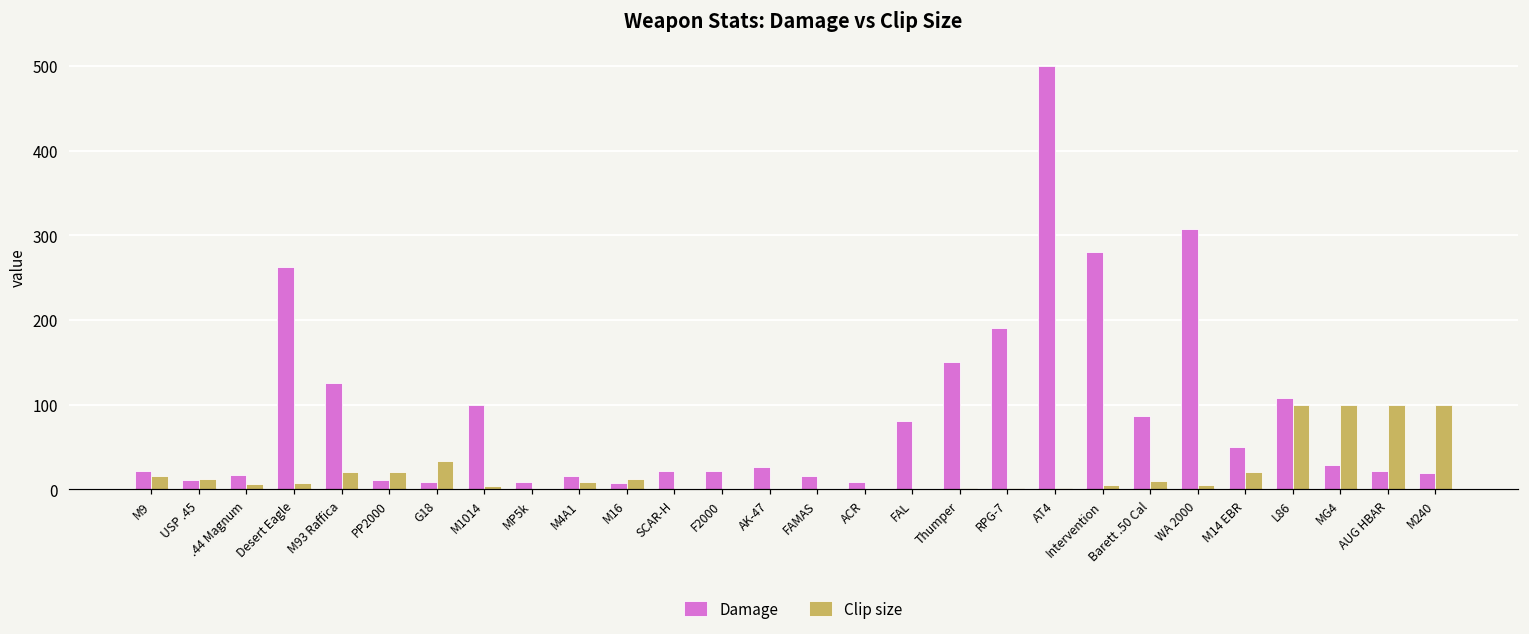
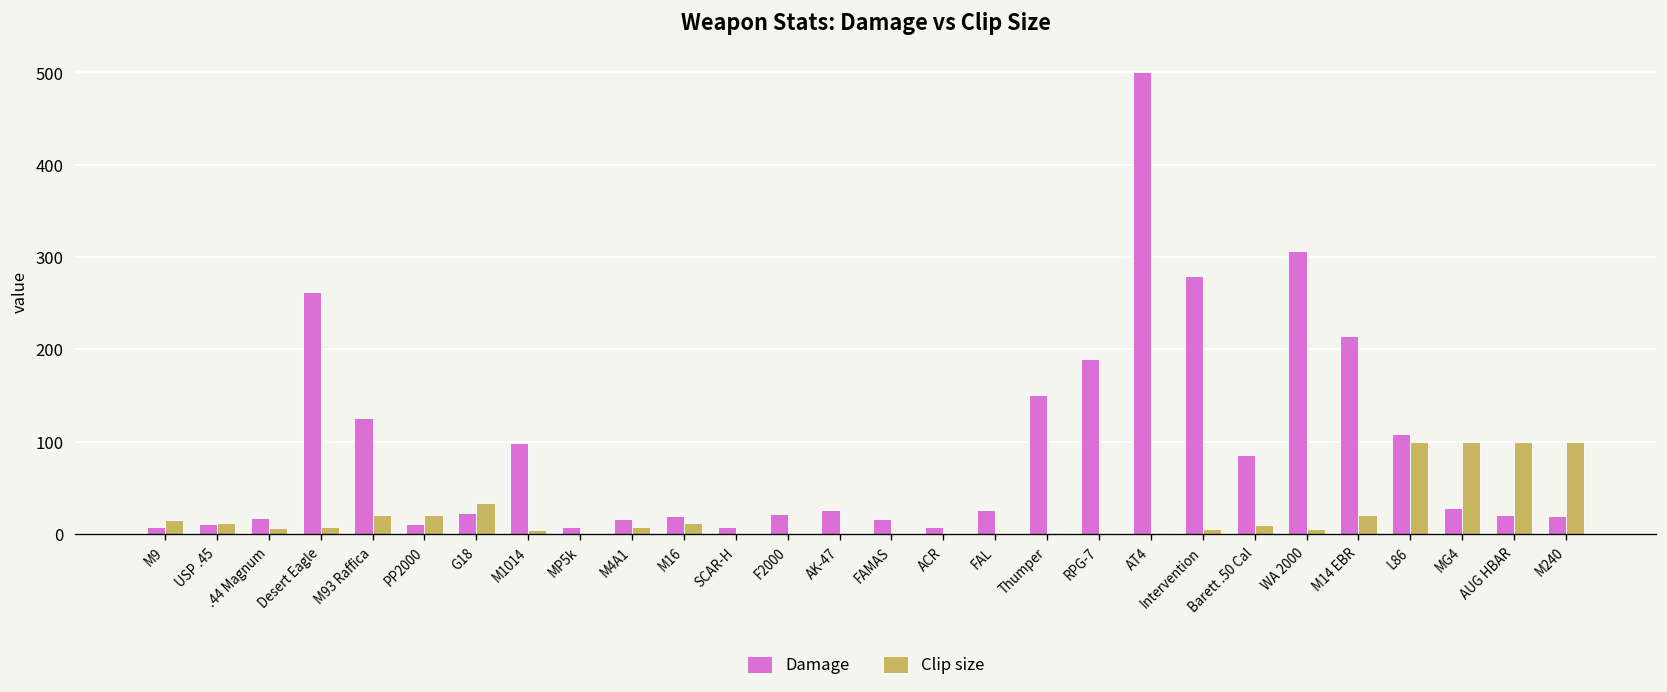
Damage, M9: 20 -> 10
Damage, G18: 10 -> 20
Damage, M16: 10 -> 20
Damage, SCAR-H: 20 -> 10
Damage, FAL: 80 -> 30
Damage, M14 EBR: 50 -> 220
